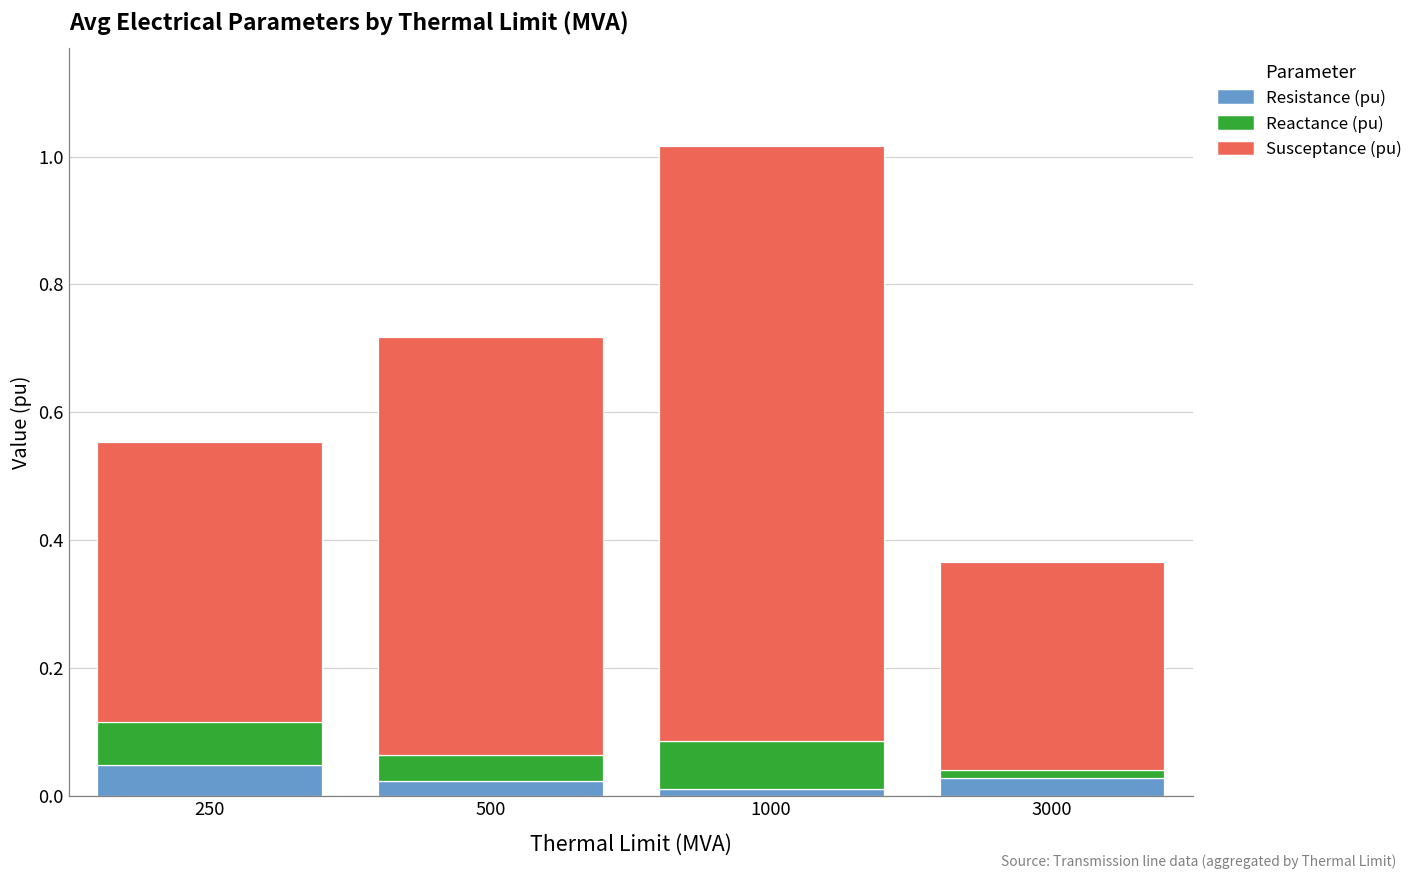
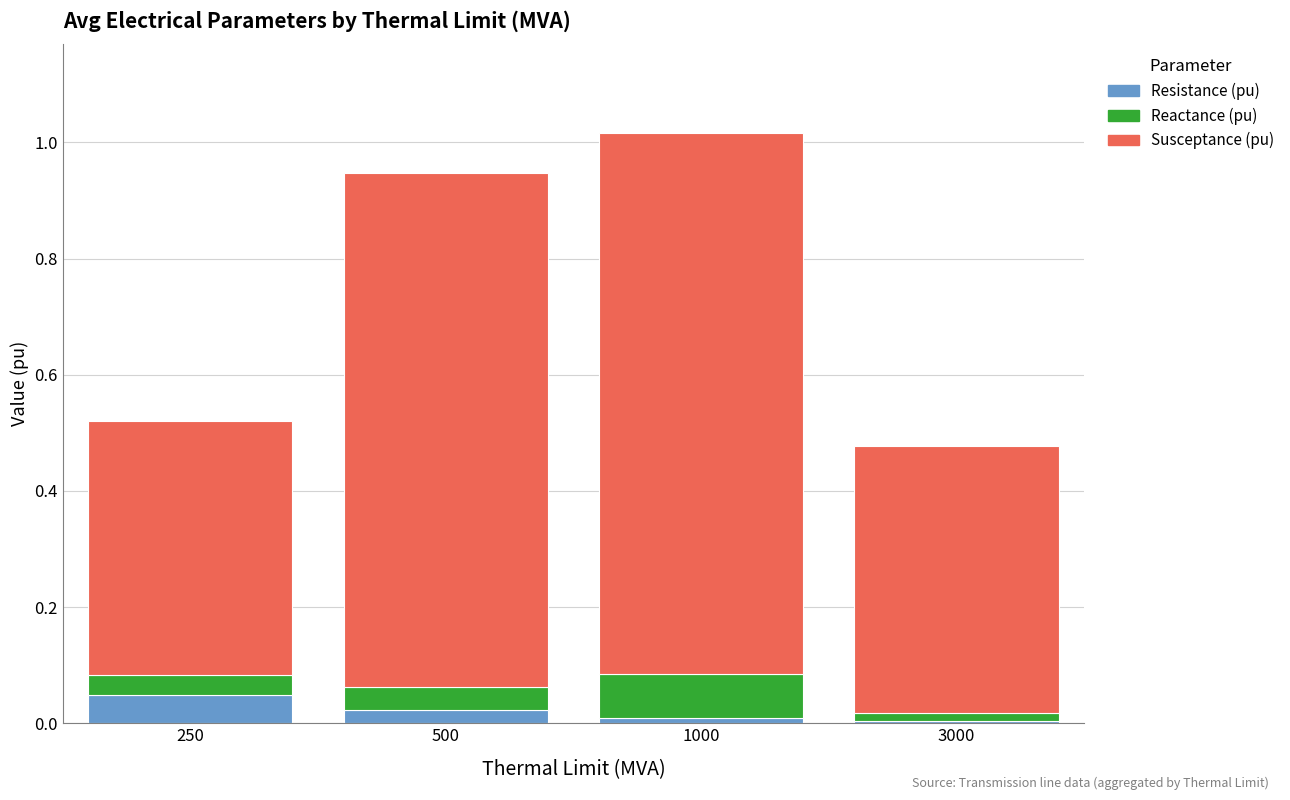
Reactance (pu), 250: 0.07 -> 0.04
Susceptance (pu), 500: 0.66 -> 0.88
Resistance (pu), 3000: 0.03 -> 0.00
Susceptance (pu), 3000: 0.33 -> 0.46
